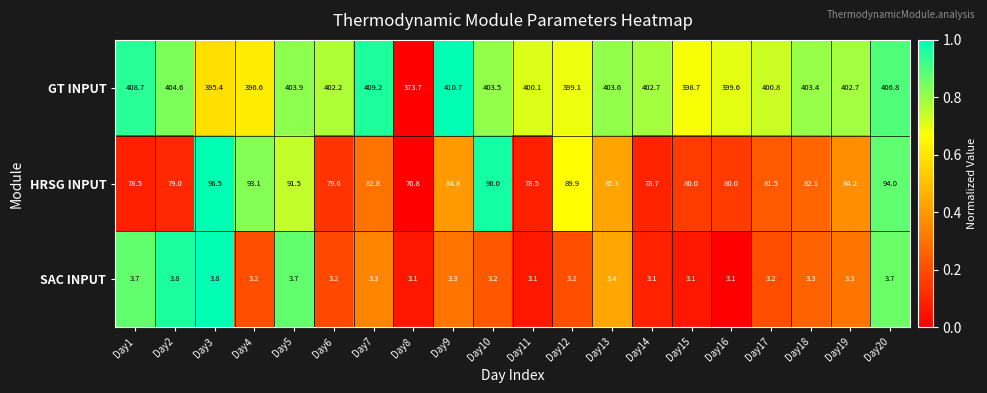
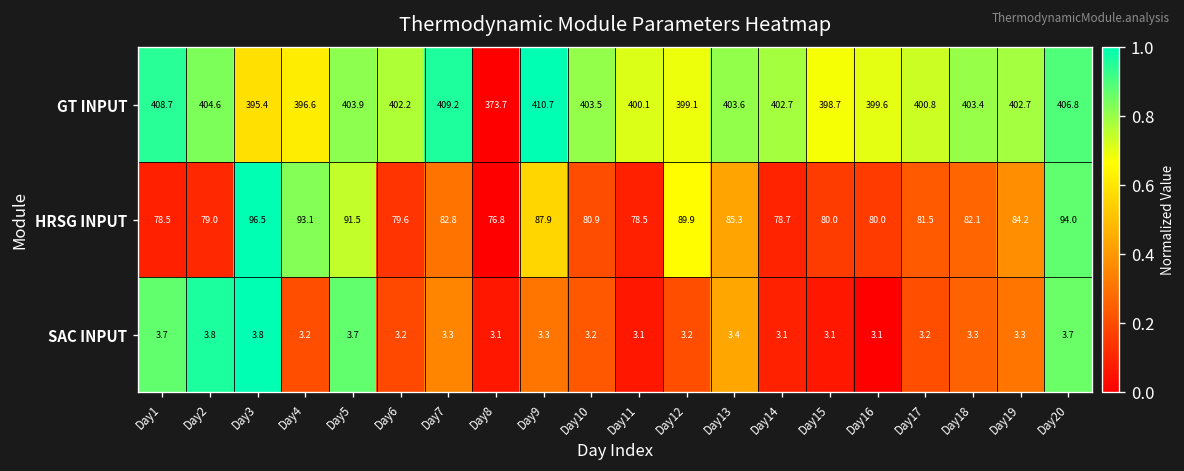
HRSG INPUT, Day9: 84.8 -> 87.9
HRSG INPUT, Day10: 96.0 -> 80.9
